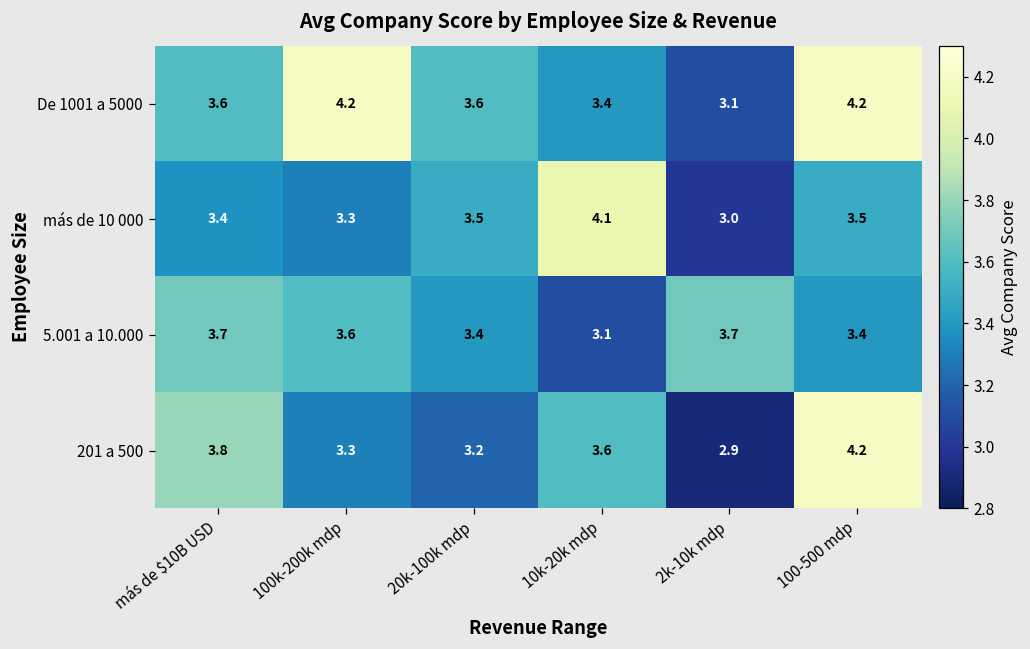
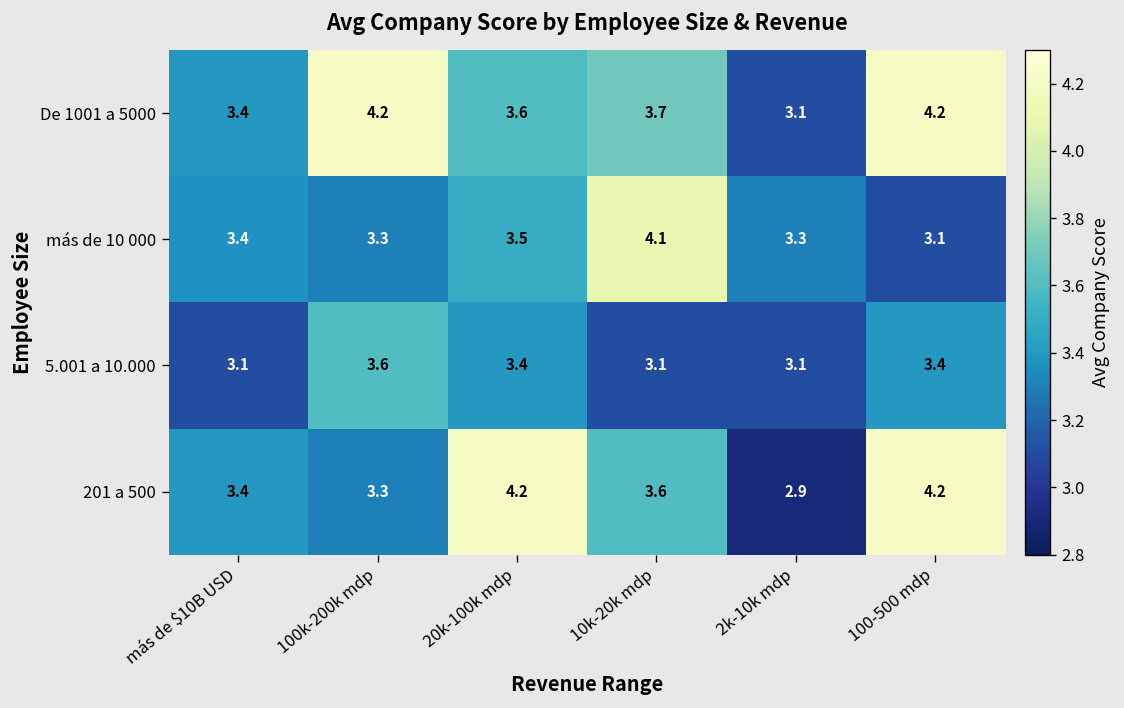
De 1001 a 5000, más de $10B USD: 3.6 -> 3.4
De 1001 a 5000, 10k-20k mdp: 3.4 -> 3.7
más de 10 000, 2k-10k mdp: 3.0 -> 3.3
más de 10 000, 100-500 mdp: 3.5 -> 3.1
5.001 a 10.000, más de $10B USD: 3.7 -> 3.1
5.001 a 10.000, 2k-10k mdp: 3.7 -> 3.1
201 a 500, más de $10B USD: 3.8 -> 3.4
201 a 500, 20k-100k mdp: 3.2 -> 4.2
